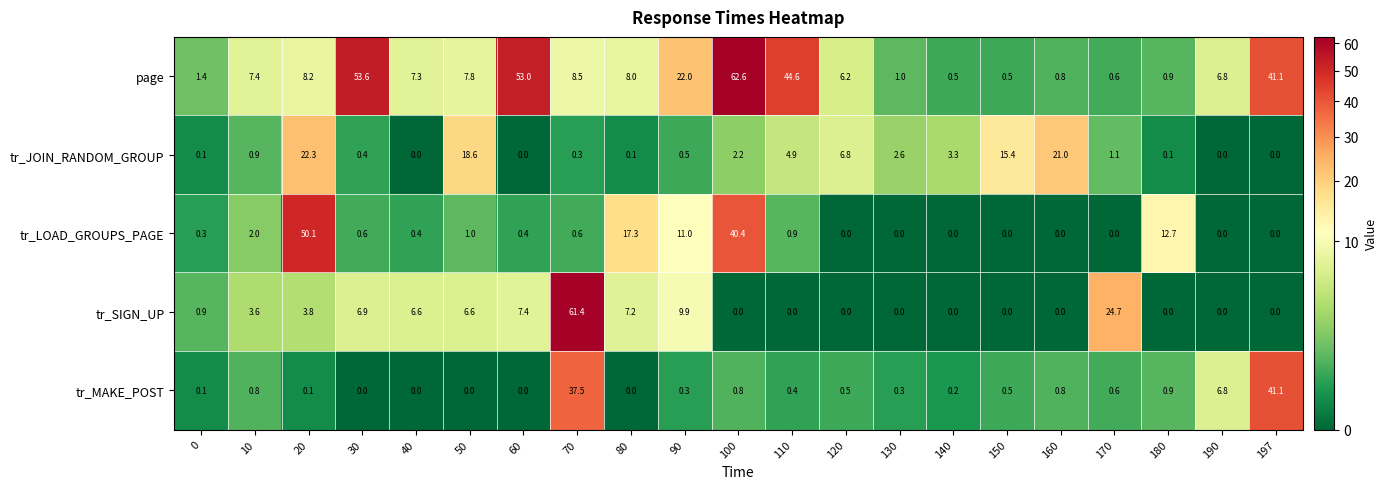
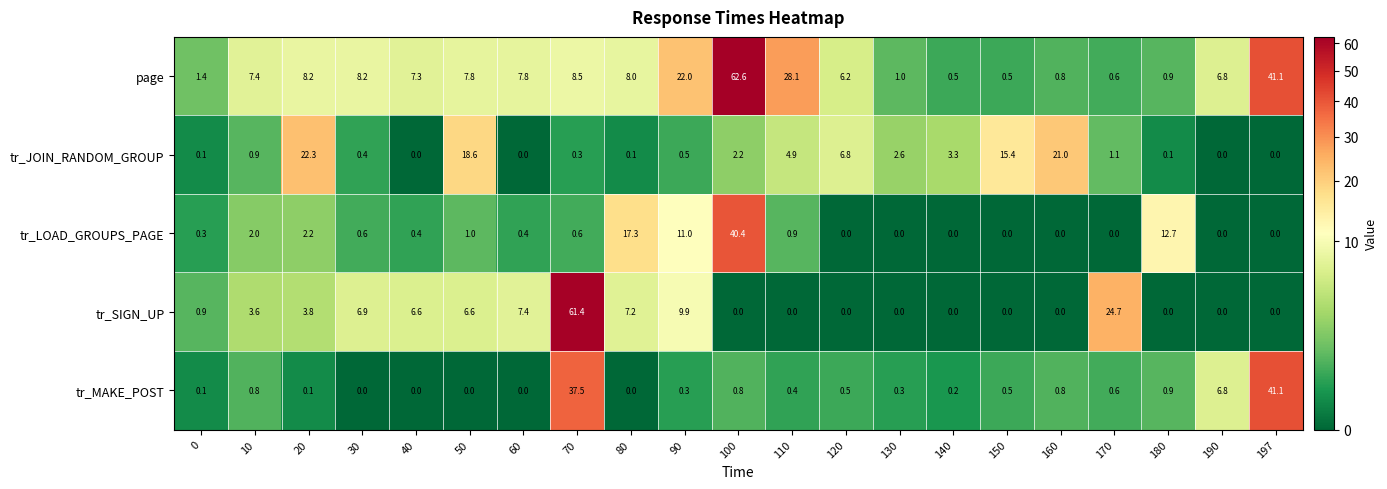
page, 30: 53.6 -> 8.2
page, 60: 53.0 -> 7.8
page, 110: 44.6 -> 28.1
tr_LOAD_GROUPS_PAGE, 20: 50.1 -> 2.2
